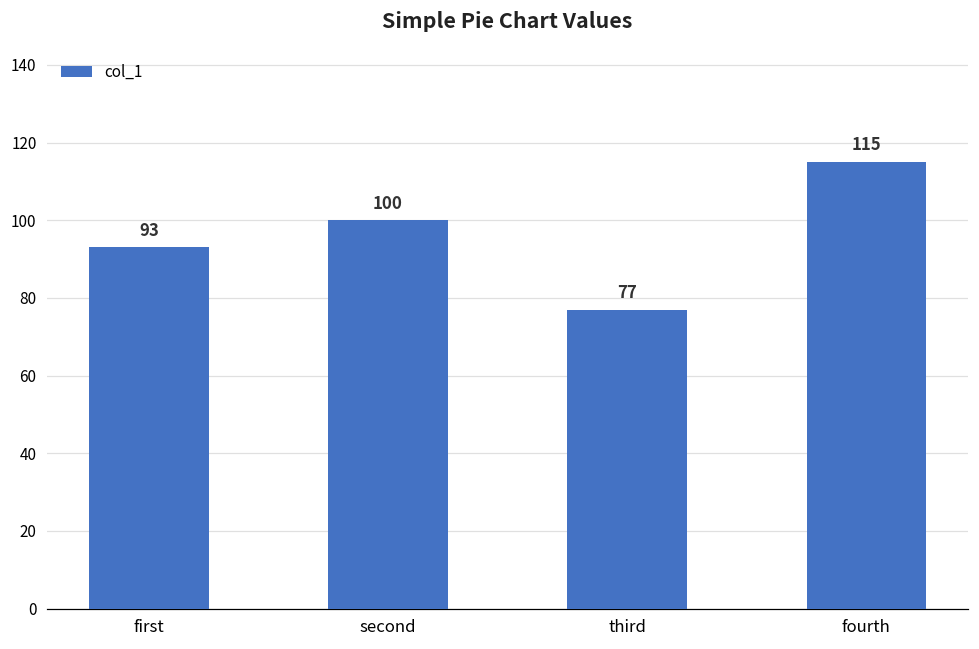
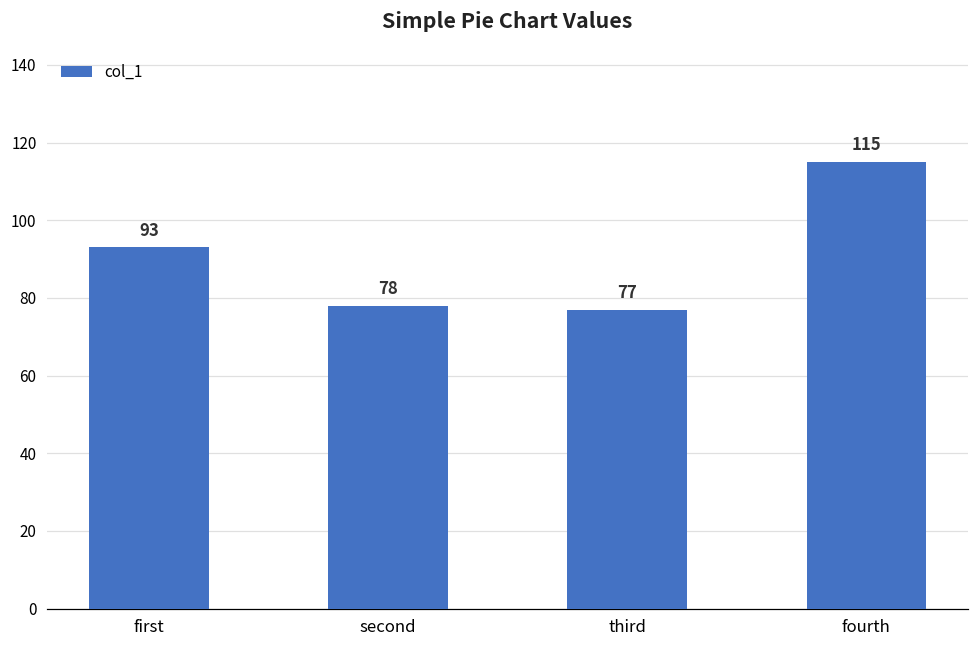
second: 100 -> 78
